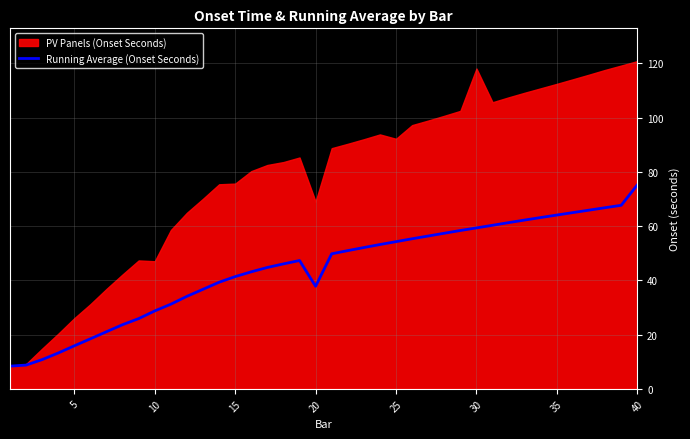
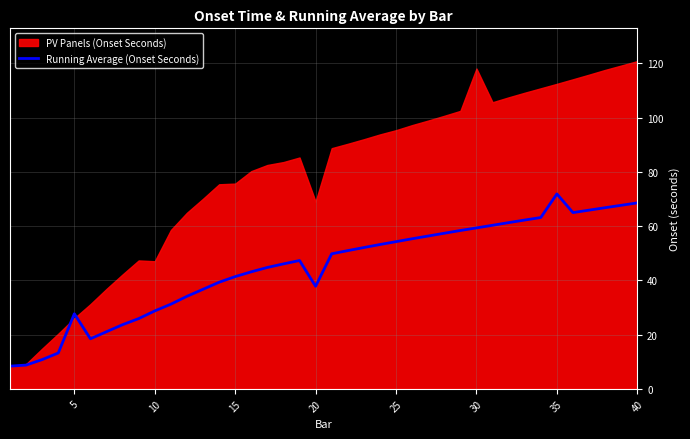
Running Average (Onset Seconds), 5: 16 -> 28
PV Panels (Onset Seconds), 25: 92 -> 95
Running Average (Onset Seconds), 35: 64 -> 72
Running Average (Onset Seconds), 40: 75 -> 69
